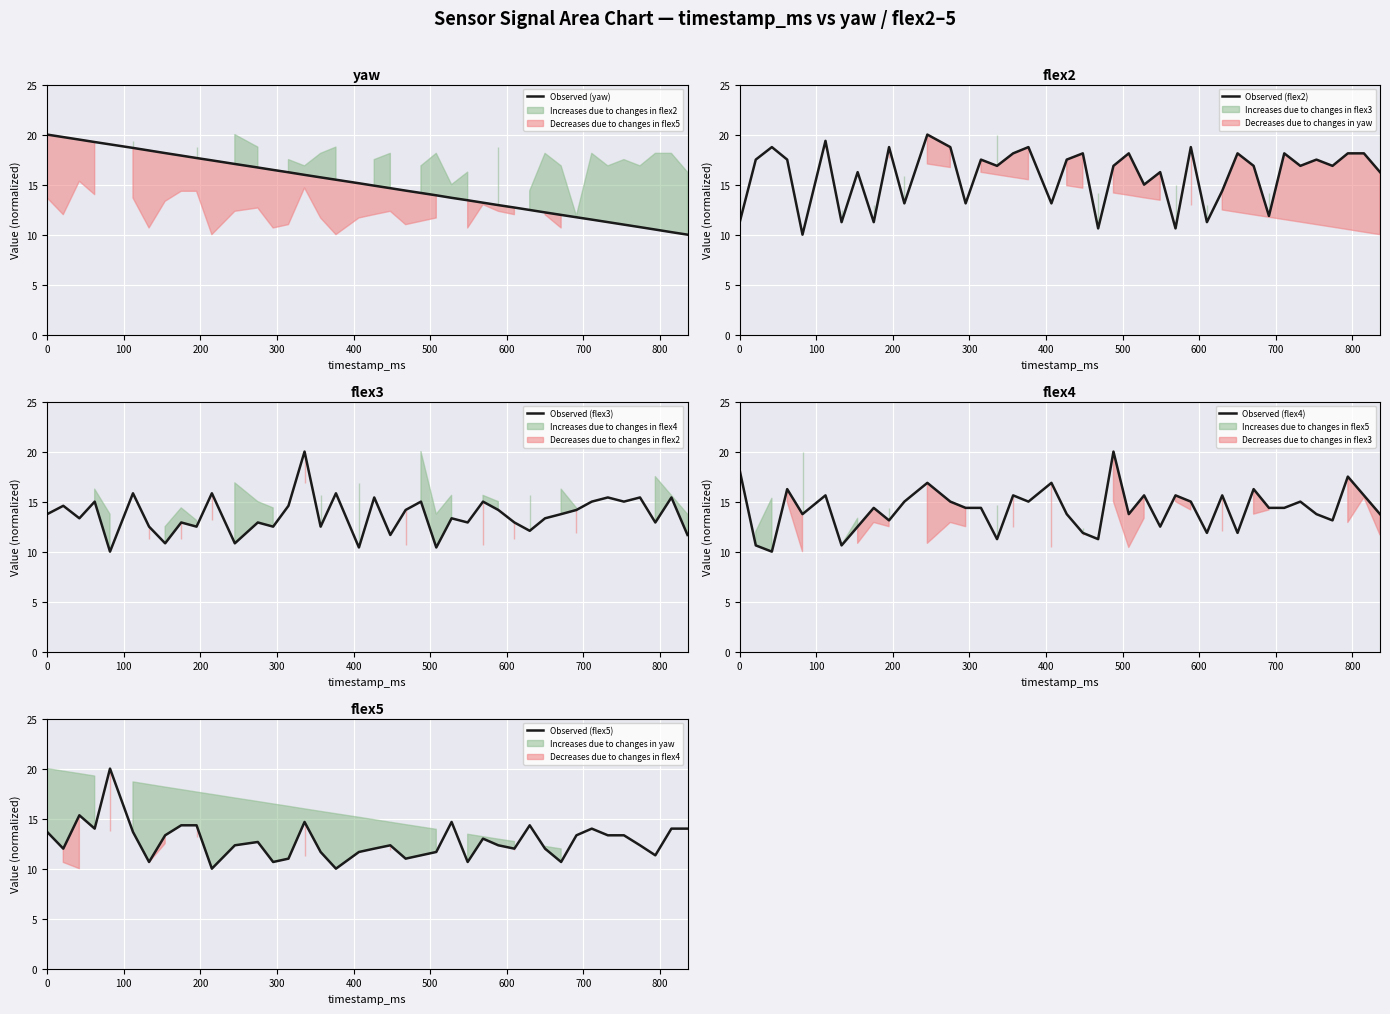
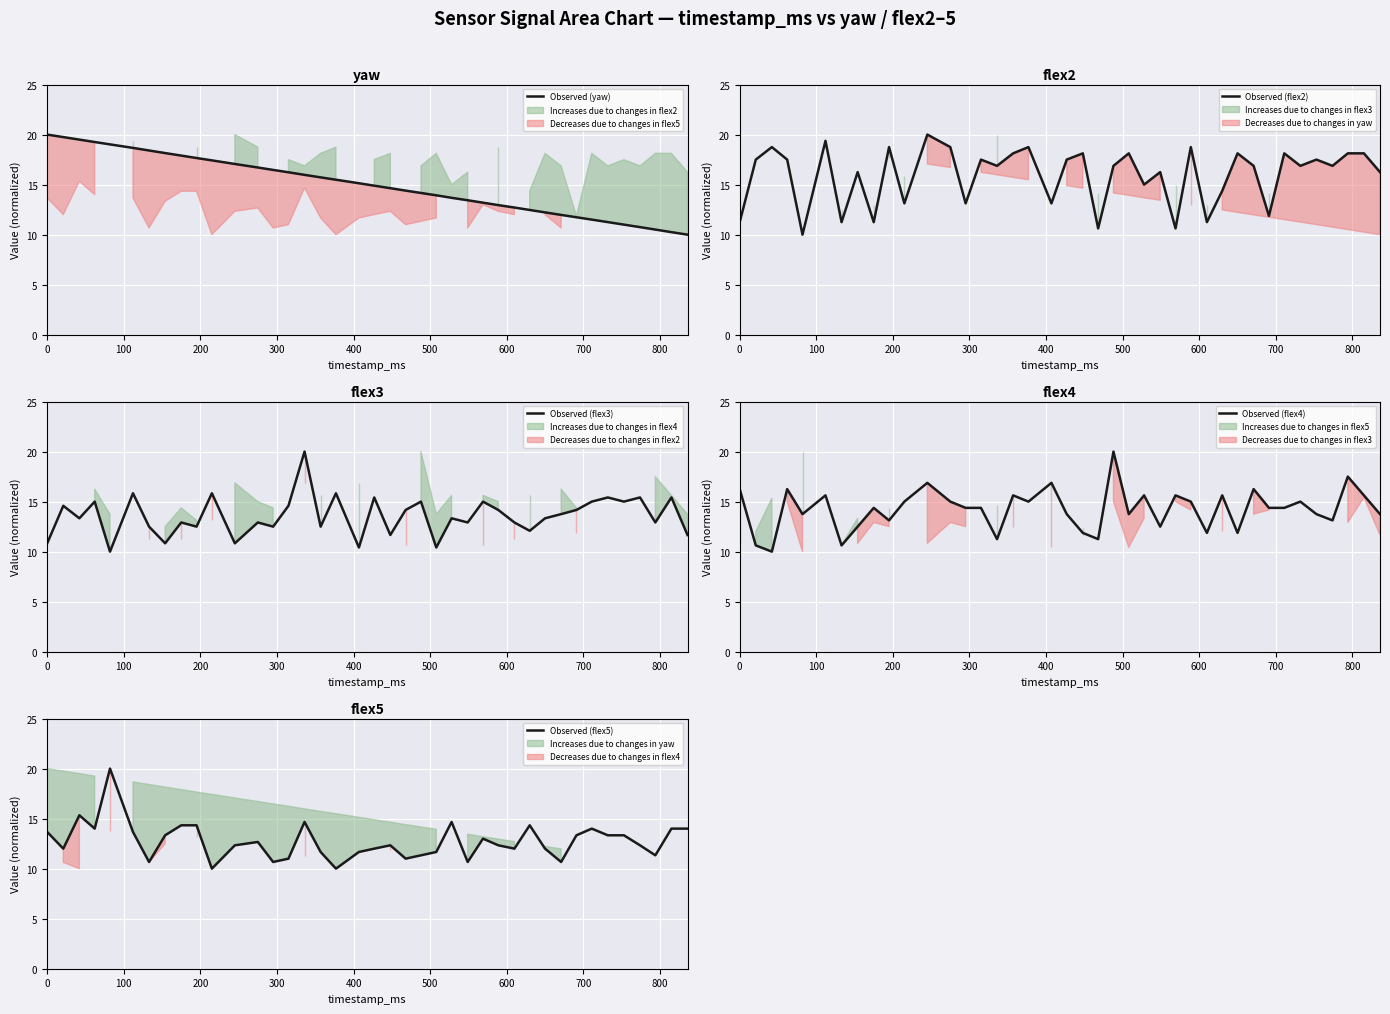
flex3, 0: 13.8 -> 10.8
flex4, 0: 18.1 -> 16.3
